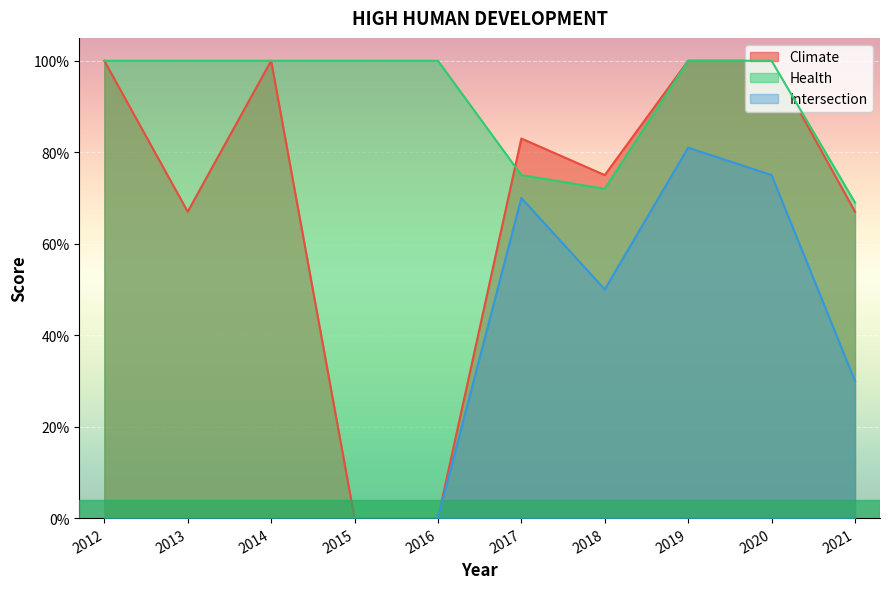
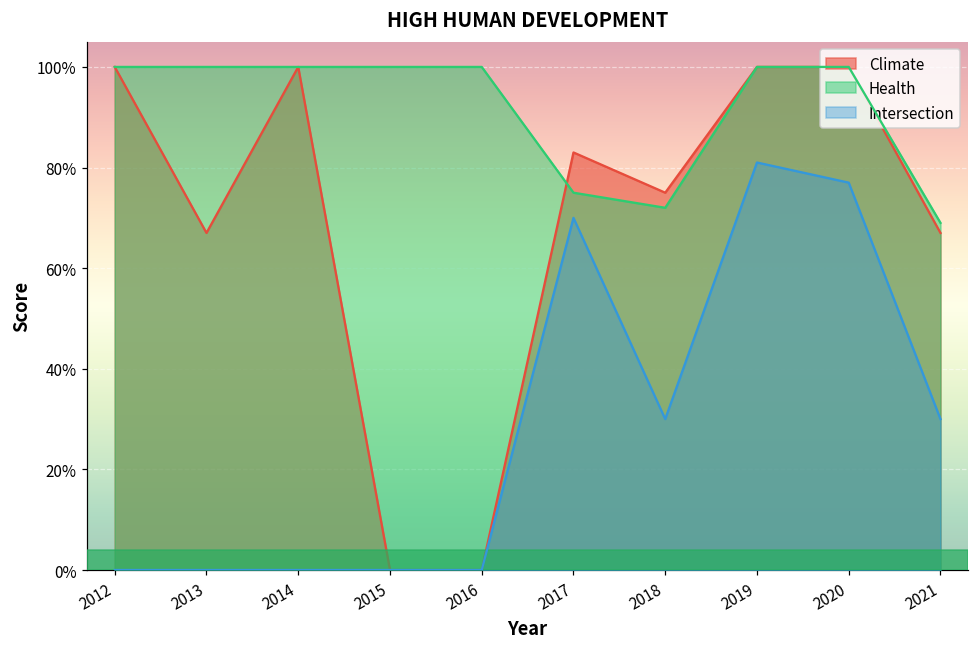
Intersection, 2018: 50% -> 30%
Intersection, 2020: 75% -> 77%
